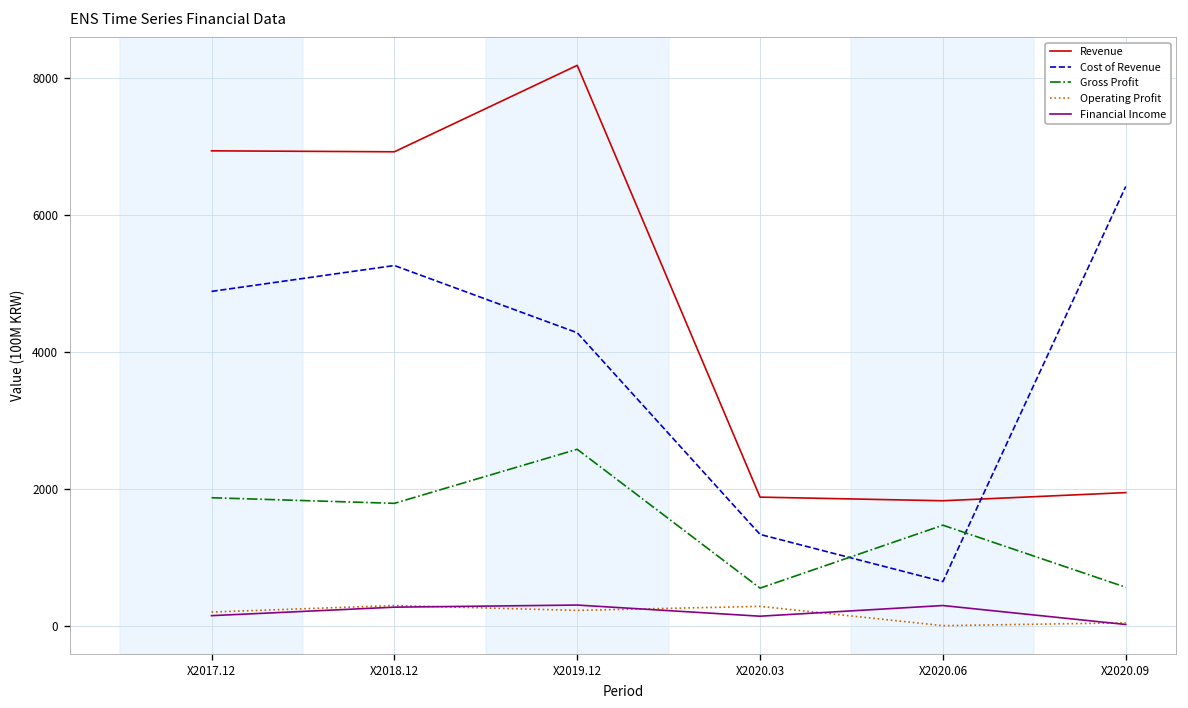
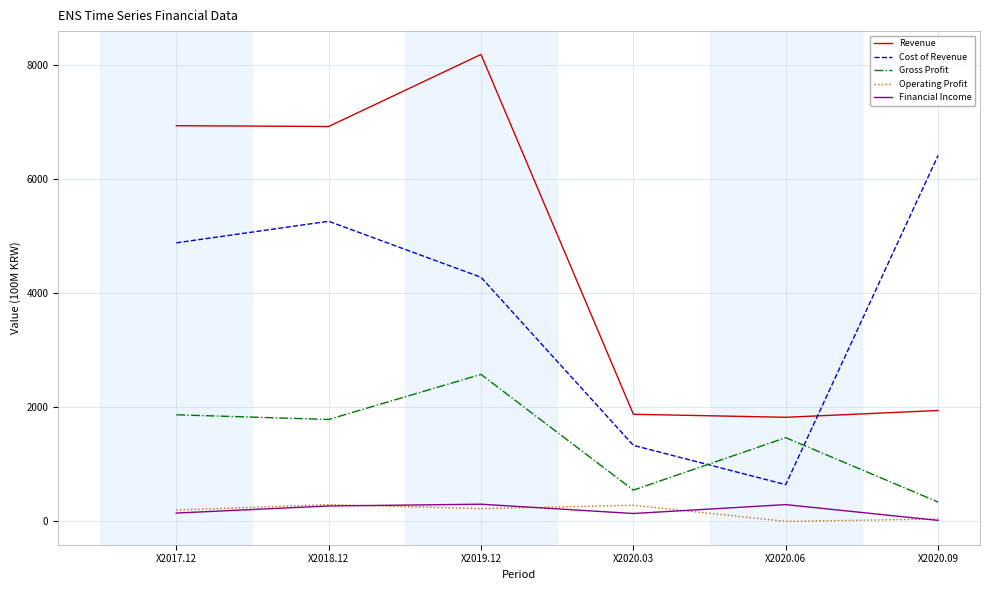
Gross Profit, X2020.09: 600 -> 300
